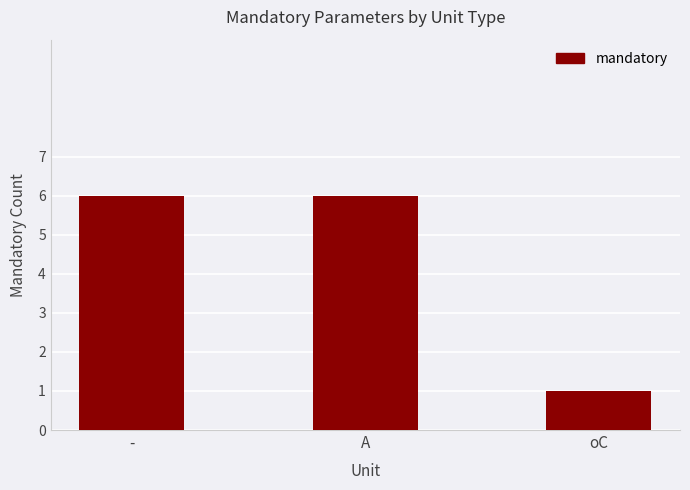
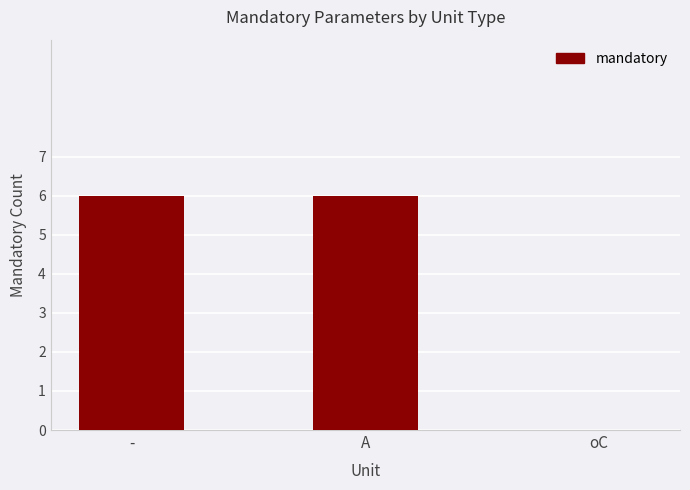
oC: 1 -> 0
